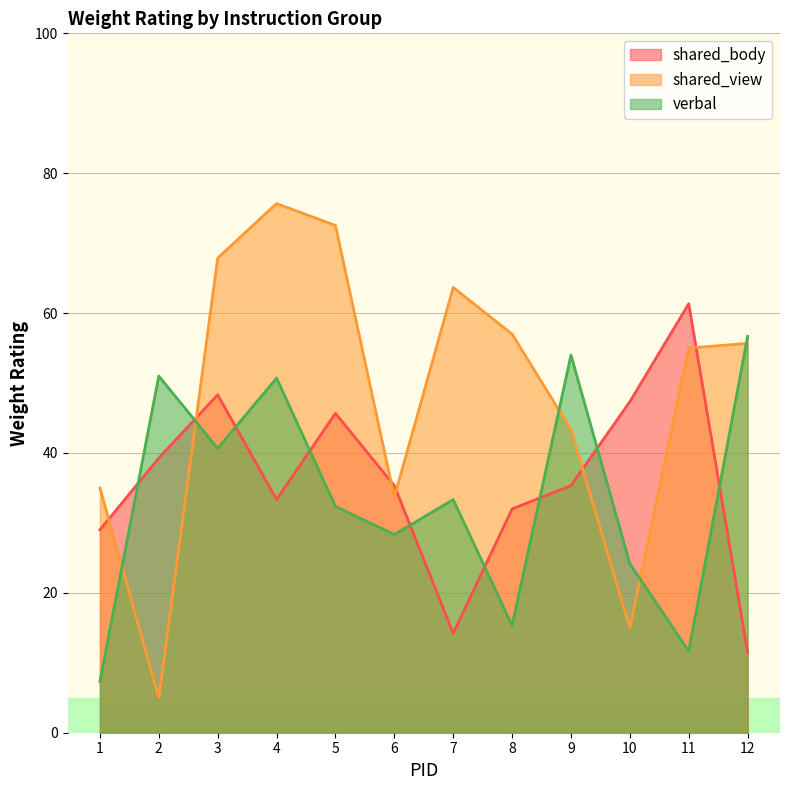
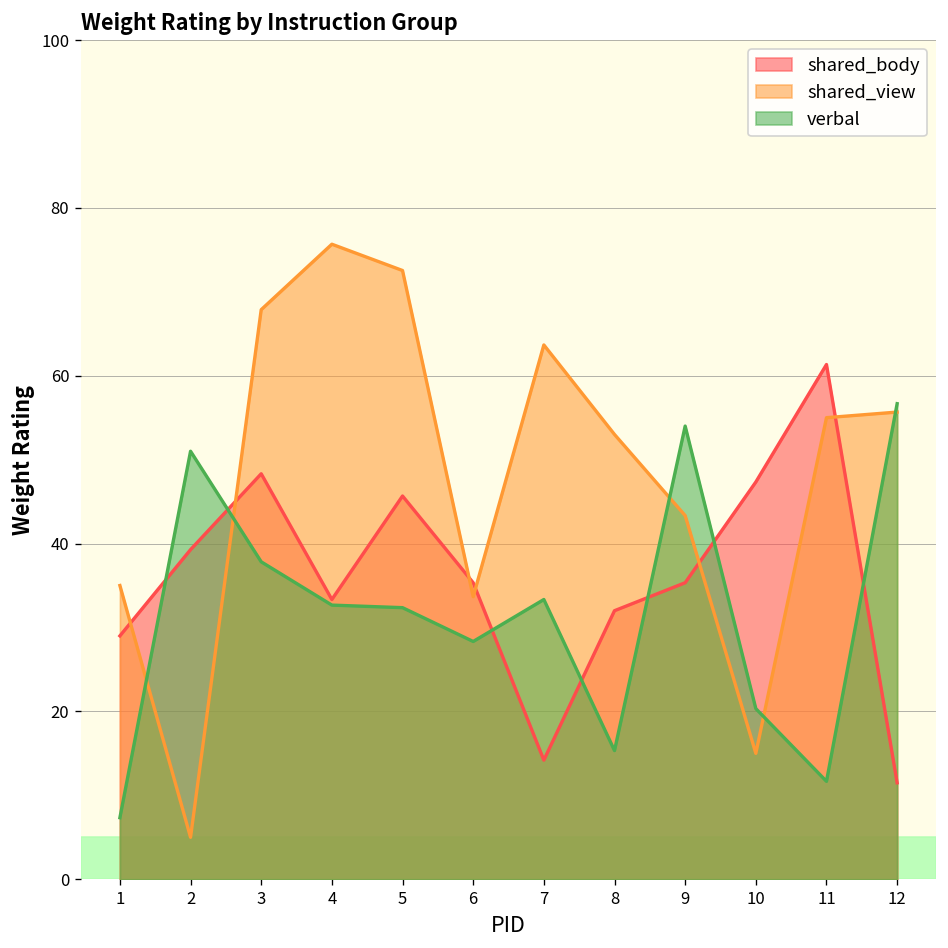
verbal, 3: 41 -> 38
verbal, 4: 51 -> 33
shared_view, 8: 57 -> 53
verbal, 10: 24 -> 20
